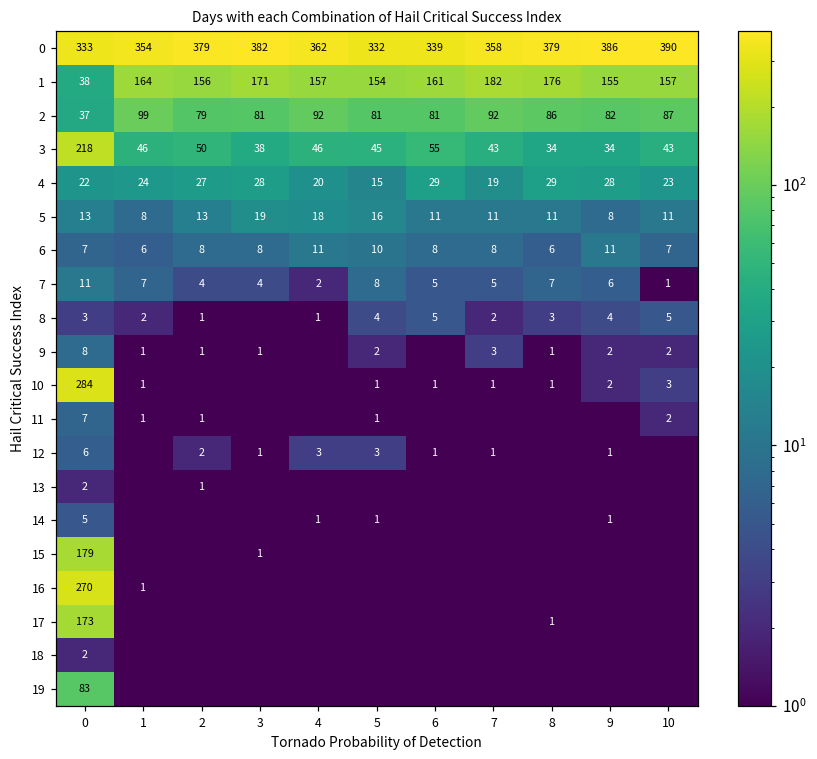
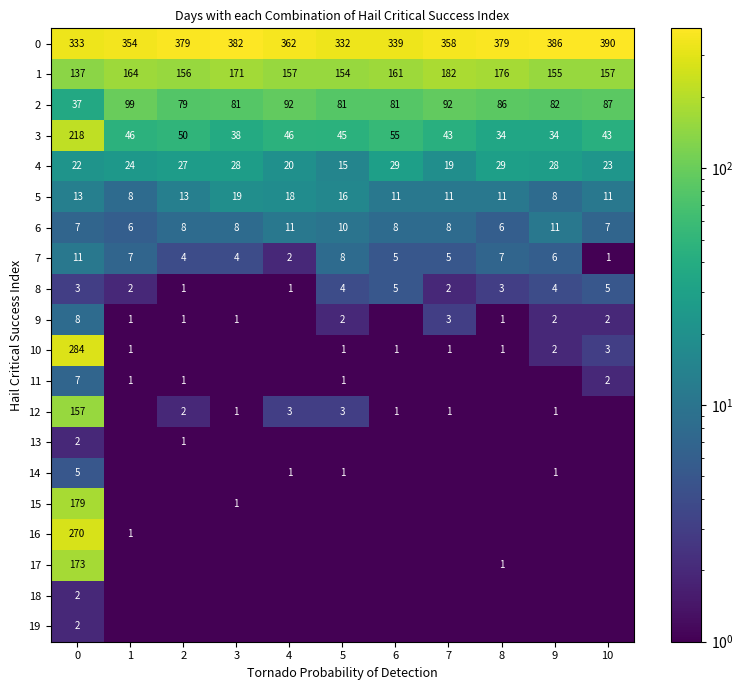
1, 0: 38 -> 137
12, 0: 6 -> 157
19, 0: 83 -> 2
